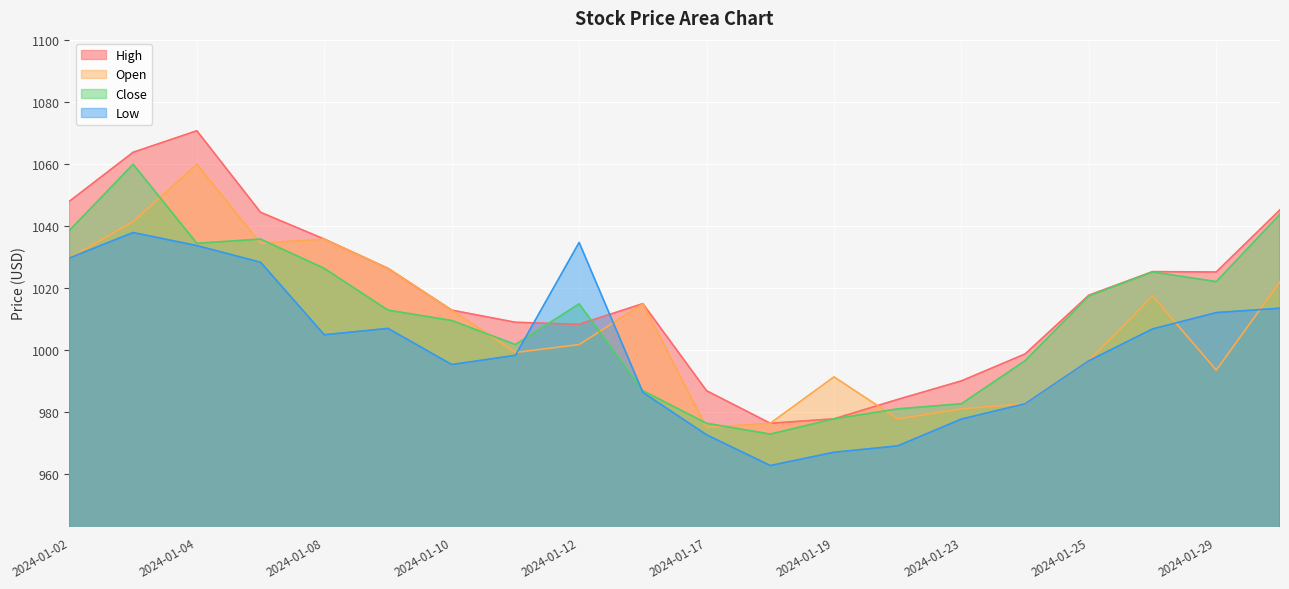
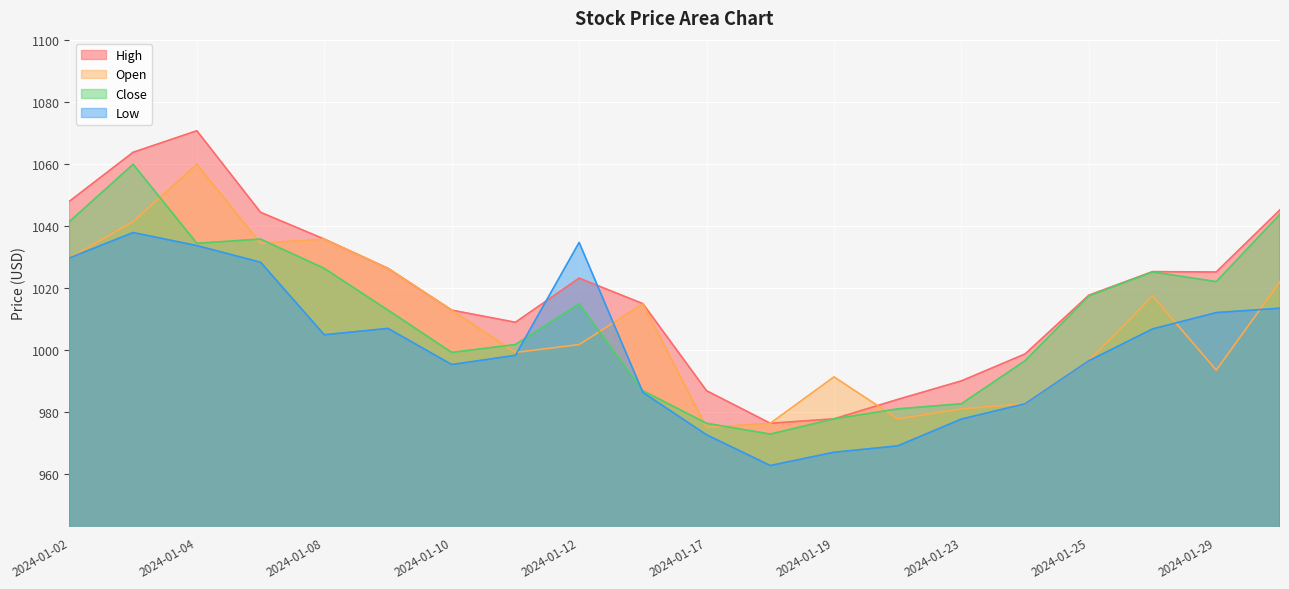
Close, 2024-01-02: 1039 -> 1041
Close, 2024-01-10: 1010 -> 999
High, 2024-01-12: 1008 -> 1023
